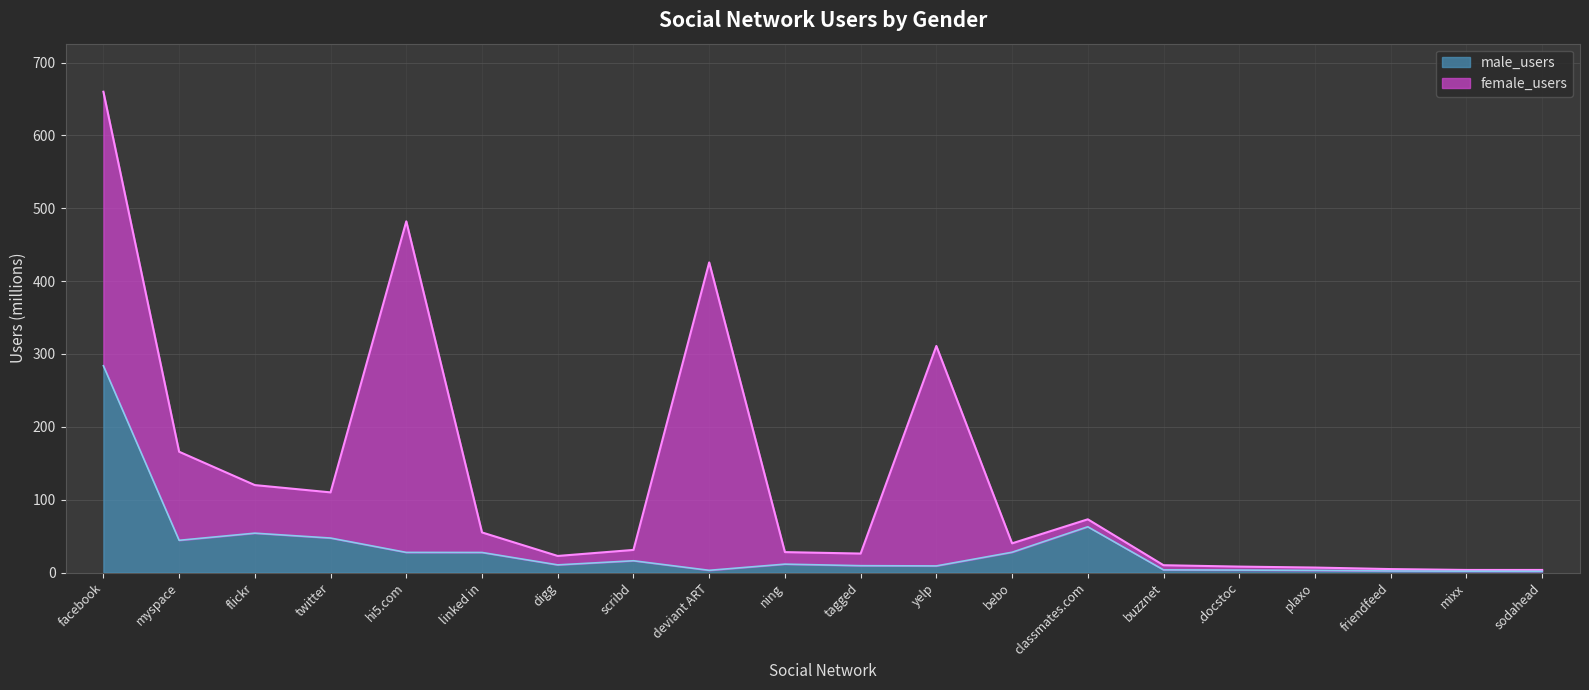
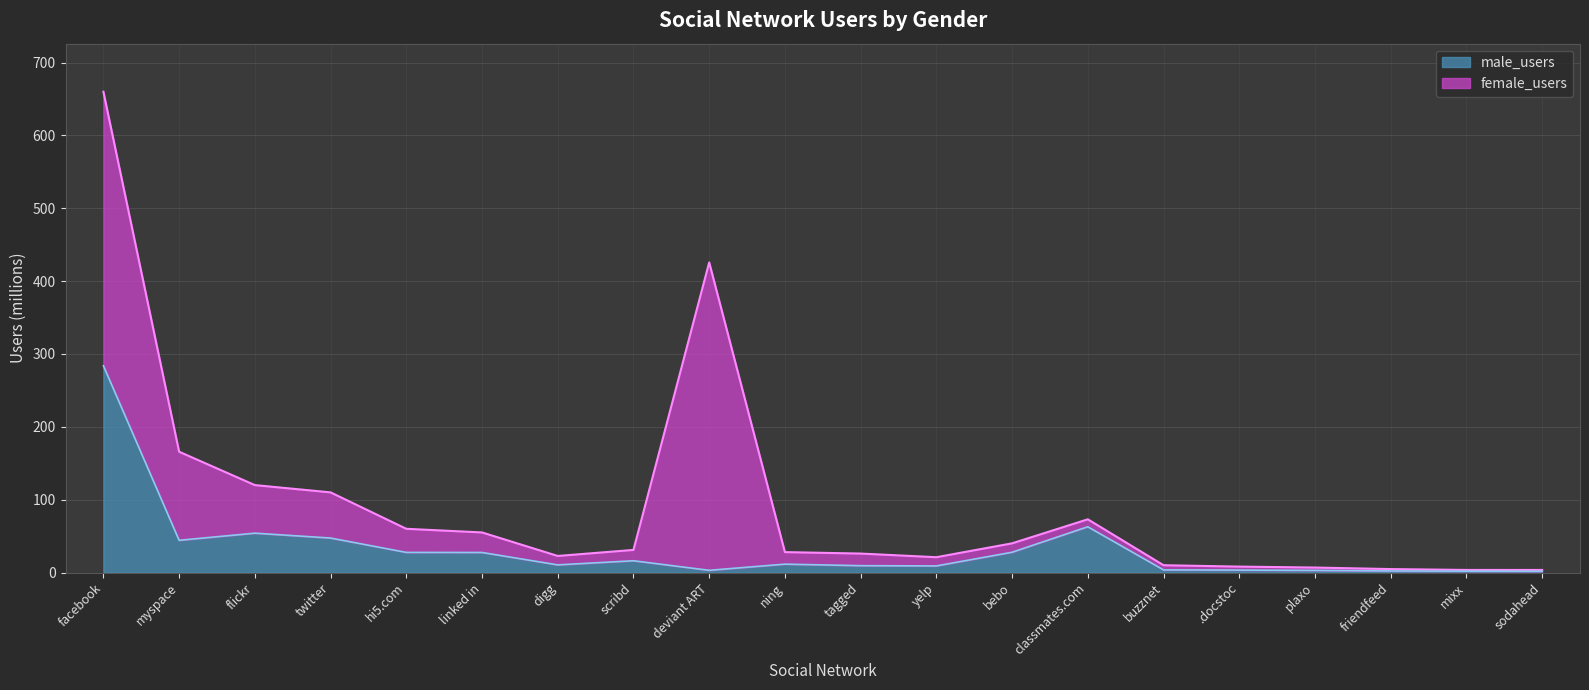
female_users, hi5.com: 450 -> 30
female_users, yelp: 300 -> 10
